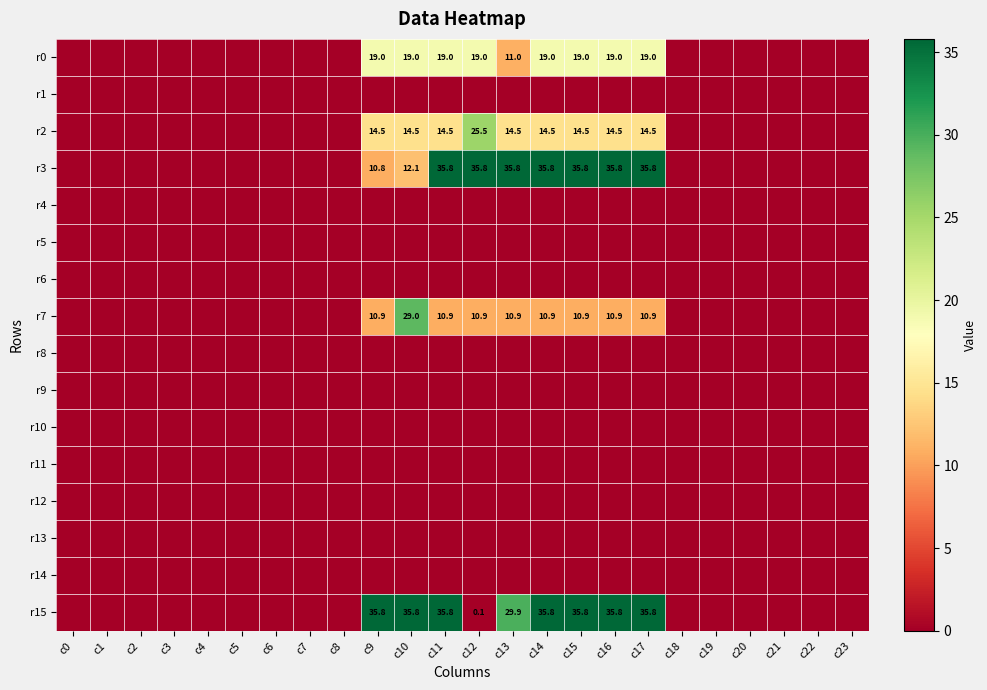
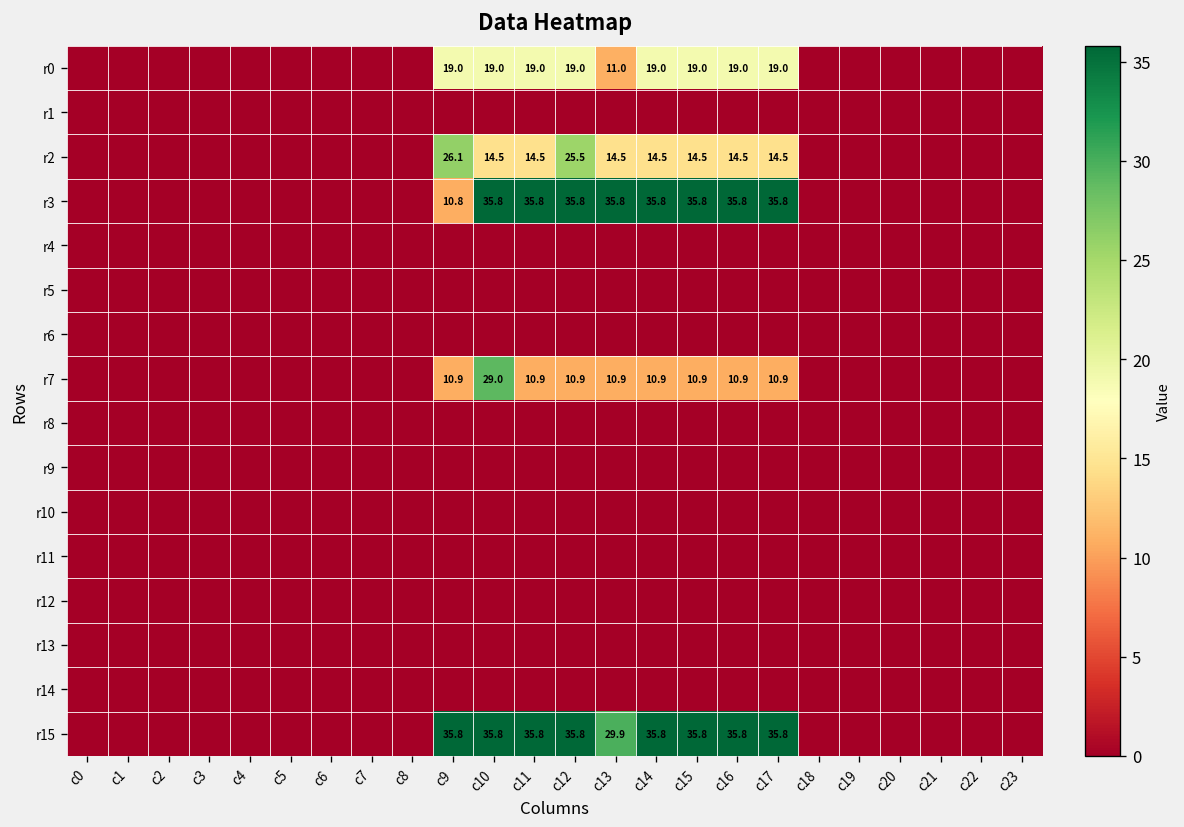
r2, c9: 14.5 -> 26.1
r3, c10: 12.1 -> 35.8
r15, c12: 0.1 -> 35.8
